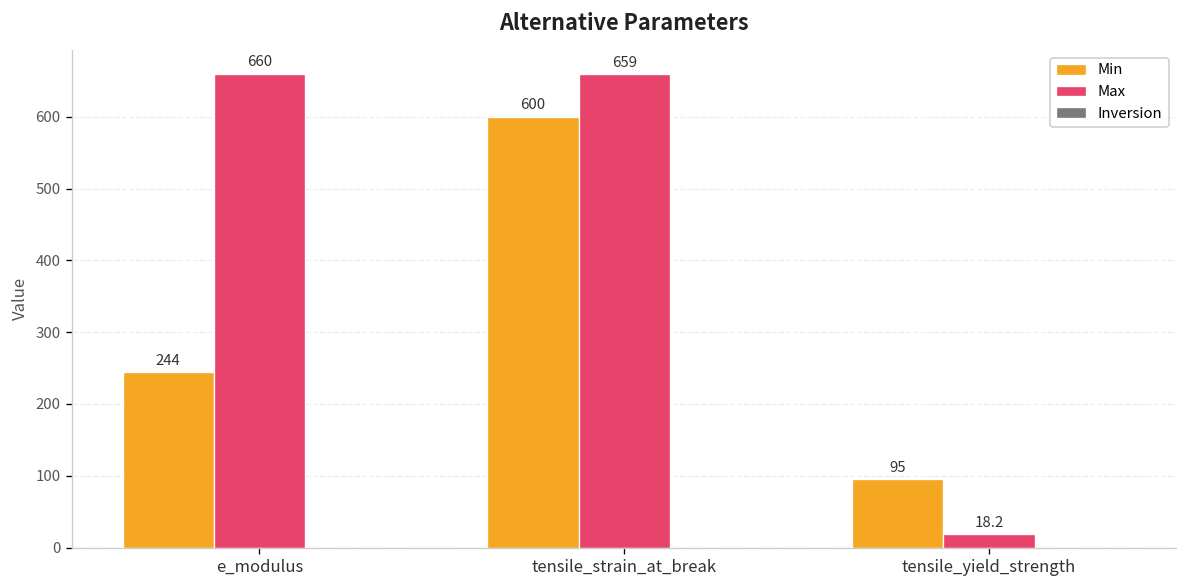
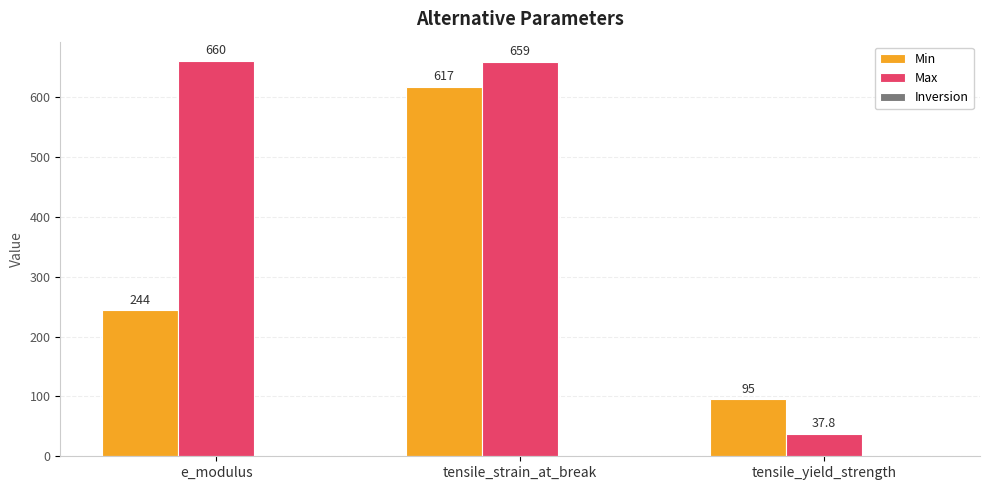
Min, tensile_strain_at_break: 600 -> 617
Max, tensile_yield_strength: 18.2 -> 37.8
